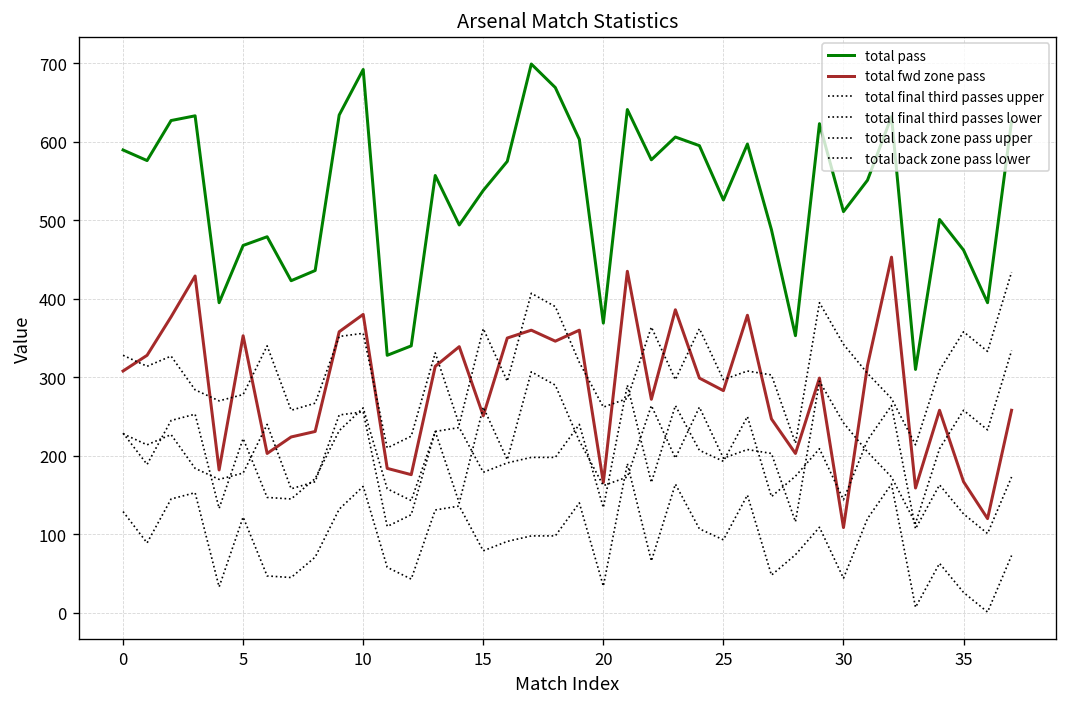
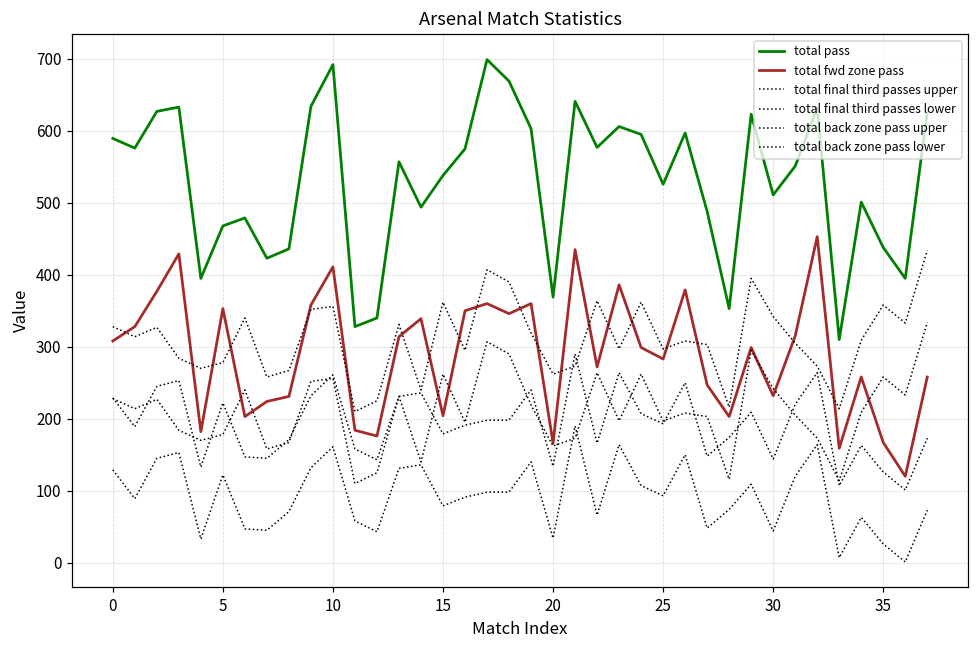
total fwd zone pass, 10: 380 -> 410
total fwd zone pass, 15: 250 -> 200
total fwd zone pass, 30: 110 -> 230
total pass, 35: 460 -> 440
